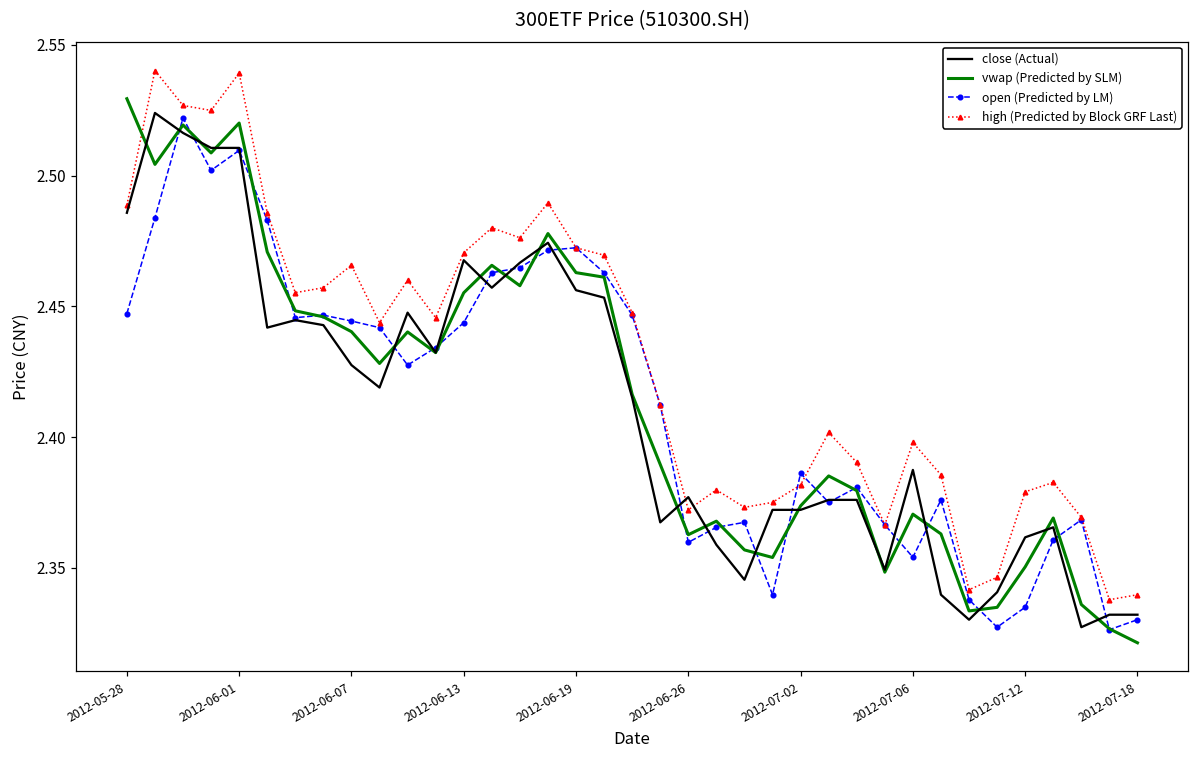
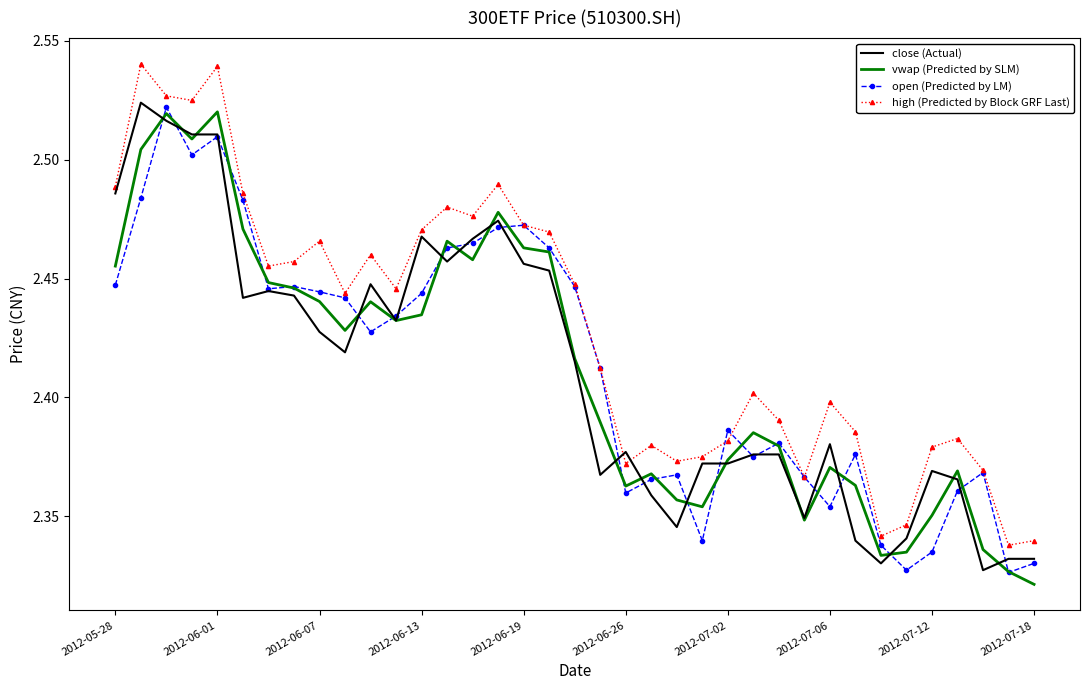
vwap (Predicted by SLM), 2012-05-28: 2.529 -> 2.455
vwap (Predicted by SLM), 2012-06-13: 2.455 -> 2.435
close (Actual), 2012-07-06: 2.388 -> 2.380
close (Actual), 2012-07-12: 2.362 -> 2.369
